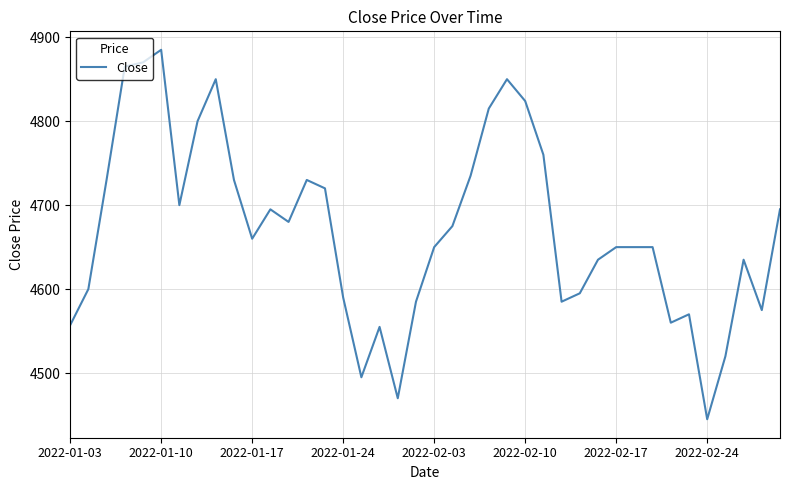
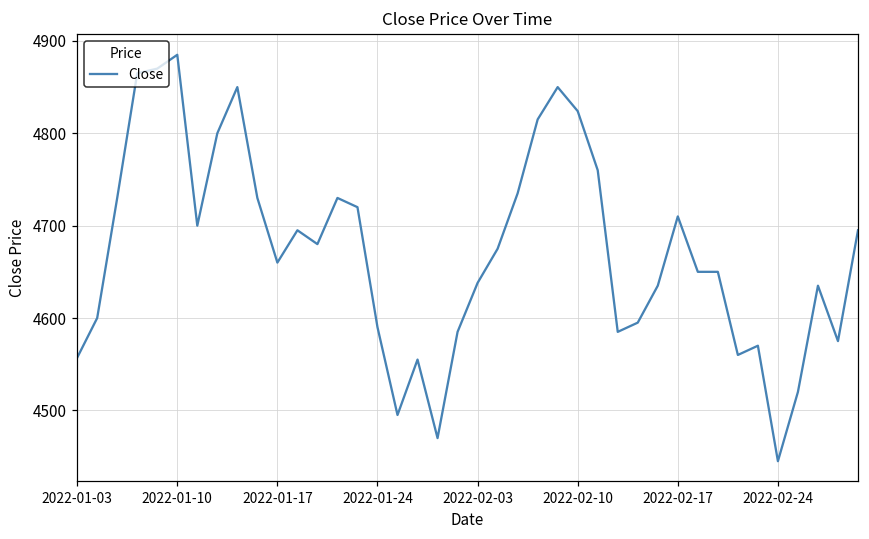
2022-02-03: 4650 -> 4640
2022-02-17: 4650 -> 4710
